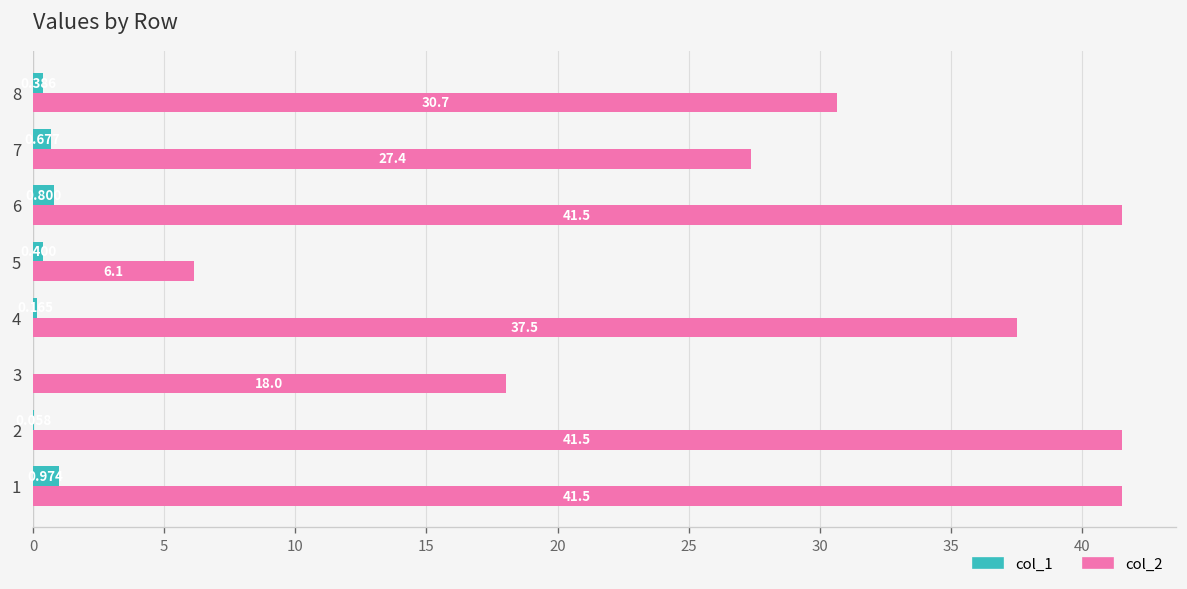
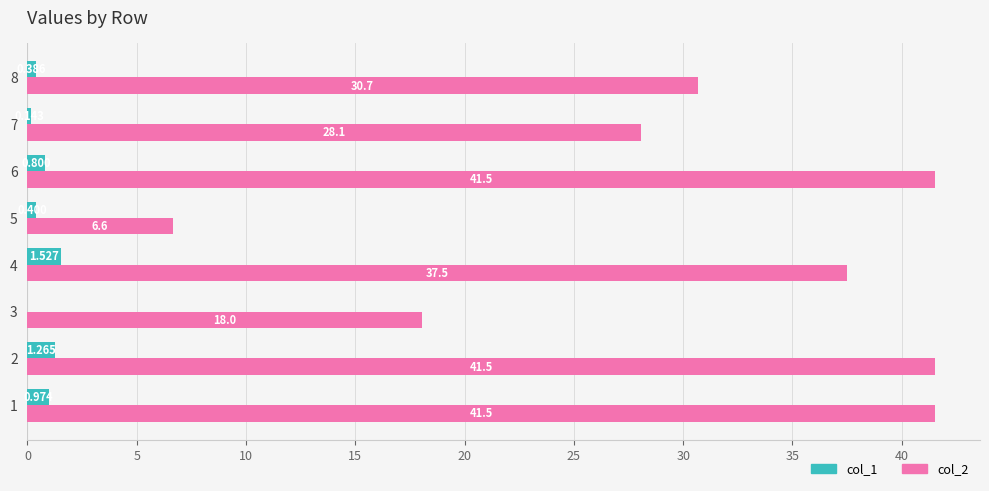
col_1, 7: 0.7 -> 0.1
col_2, 7: 27.4 -> 28.1
col_2, 5: 6.1 -> 6.6
col_1, 4: 0.2 -> 1.5
col_1, 2: 0.1 -> 1.3
